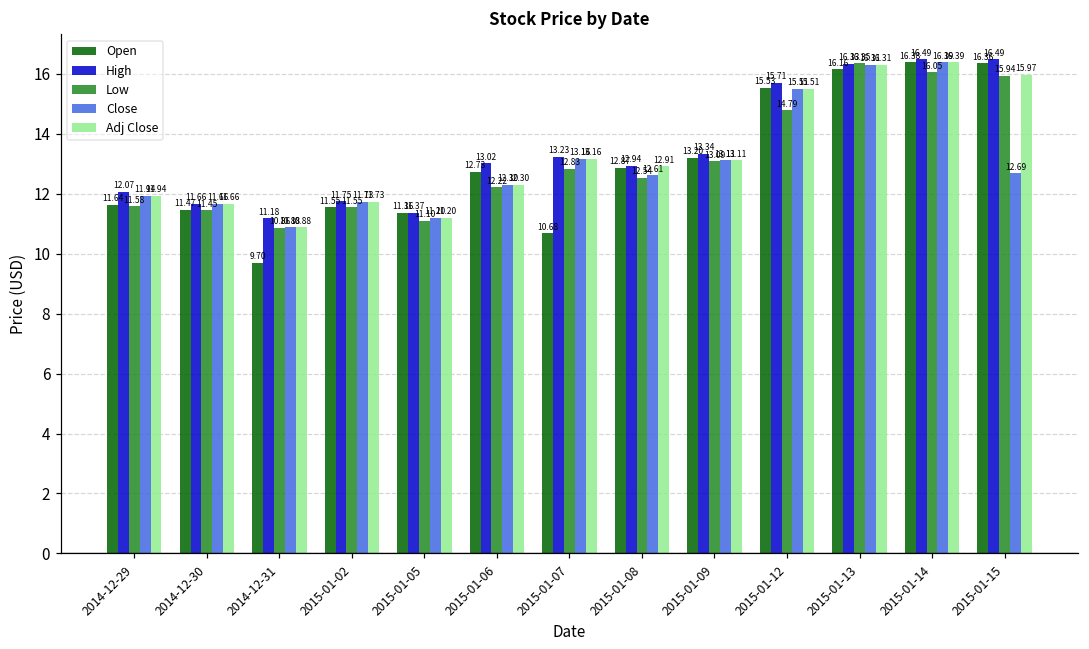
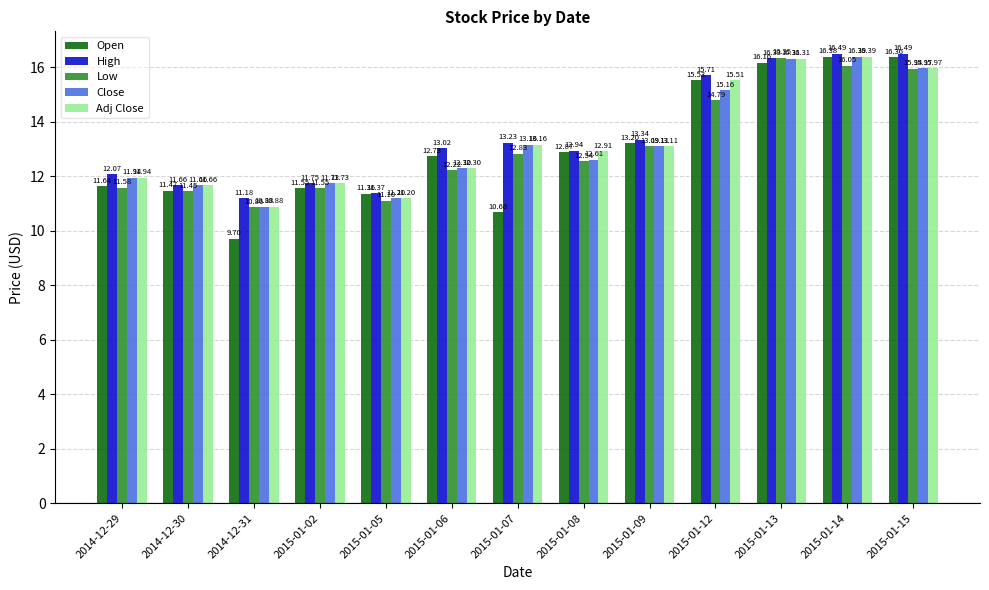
Close, 2015-01-12: 15.51 -> 15.16
Close, 2015-01-15: 12.69 -> 15.97
